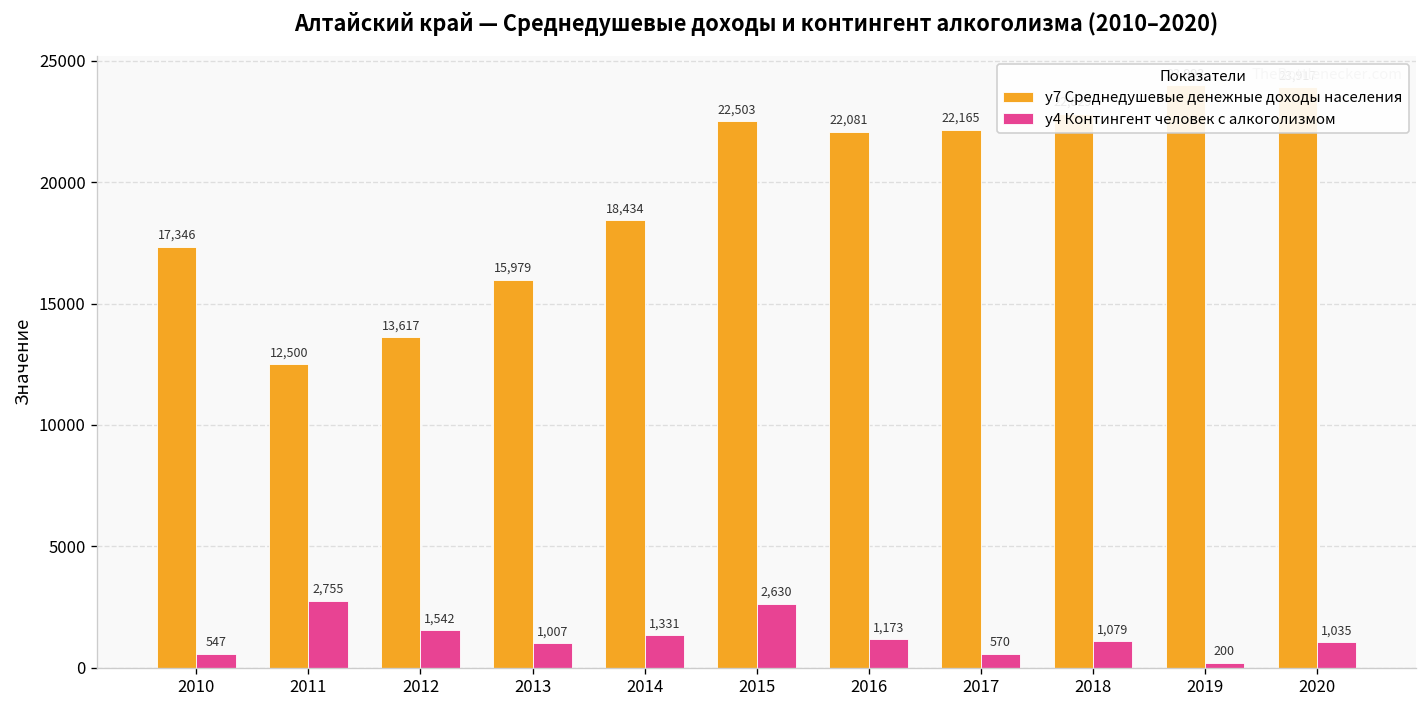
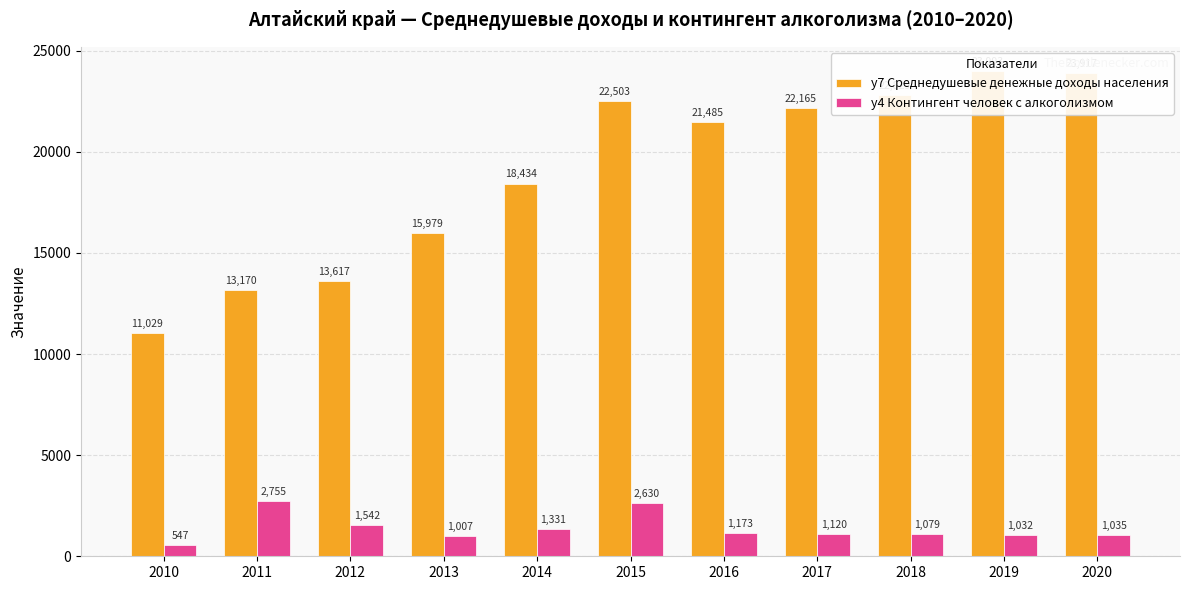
y7 Среднедушевые денежные доходы населения, 2010: 17,346 -> 11,029
y7 Среднедушевые денежные доходы населения, 2011: 12,500 -> 13,170
y7 Среднедушевые денежные доходы населения, 2016: 22,081 -> 21,485
y4 Контингент человек с алкоголизмом, 2017: 570 -> 1,120
y4 Контингент человек с алкоголизмом, 2019: 200 -> 1,032
